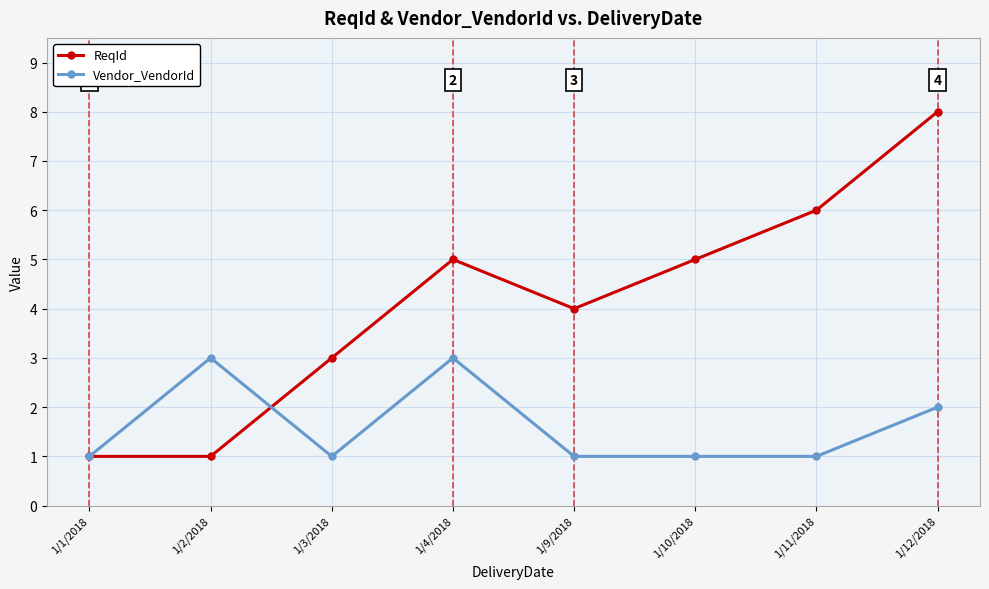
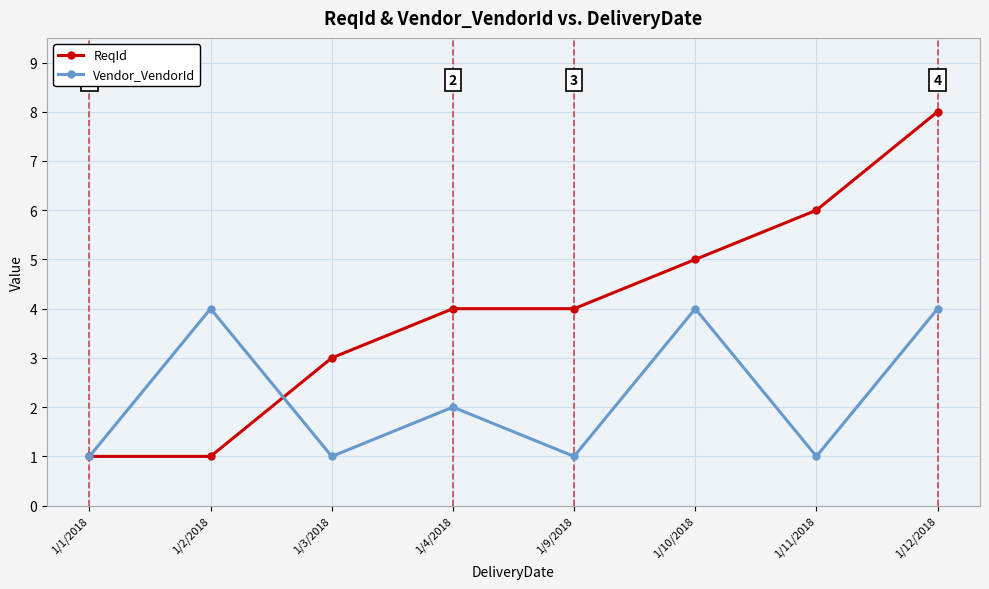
Vendor_VendorId, 1/2/2018: 3 -> 4
ReqId, 1/4/2018: 5 -> 4
Vendor_VendorId, 1/4/2018: 3 -> 2
Vendor_VendorId, 1/10/2018: 1 -> 4
Vendor_VendorId, 1/12/2018: 2 -> 4
